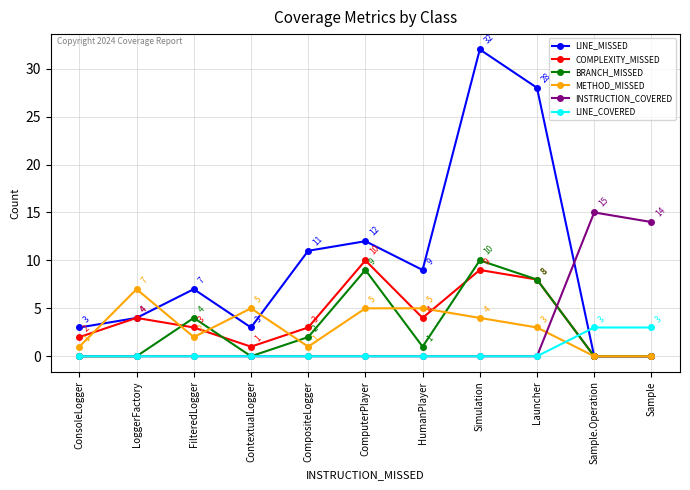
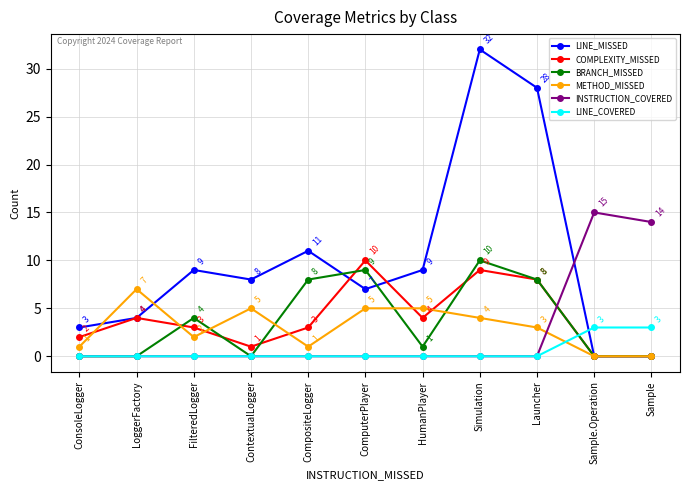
LINE_MISSED, FilteredLogger: 7 -> 9
LINE_MISSED, ContextualLogger: 3 -> 8
BRANCH_MISSED, CompositeLogger: 2 -> 8
LINE_MISSED, ComputerPlayer: 12 -> 7
